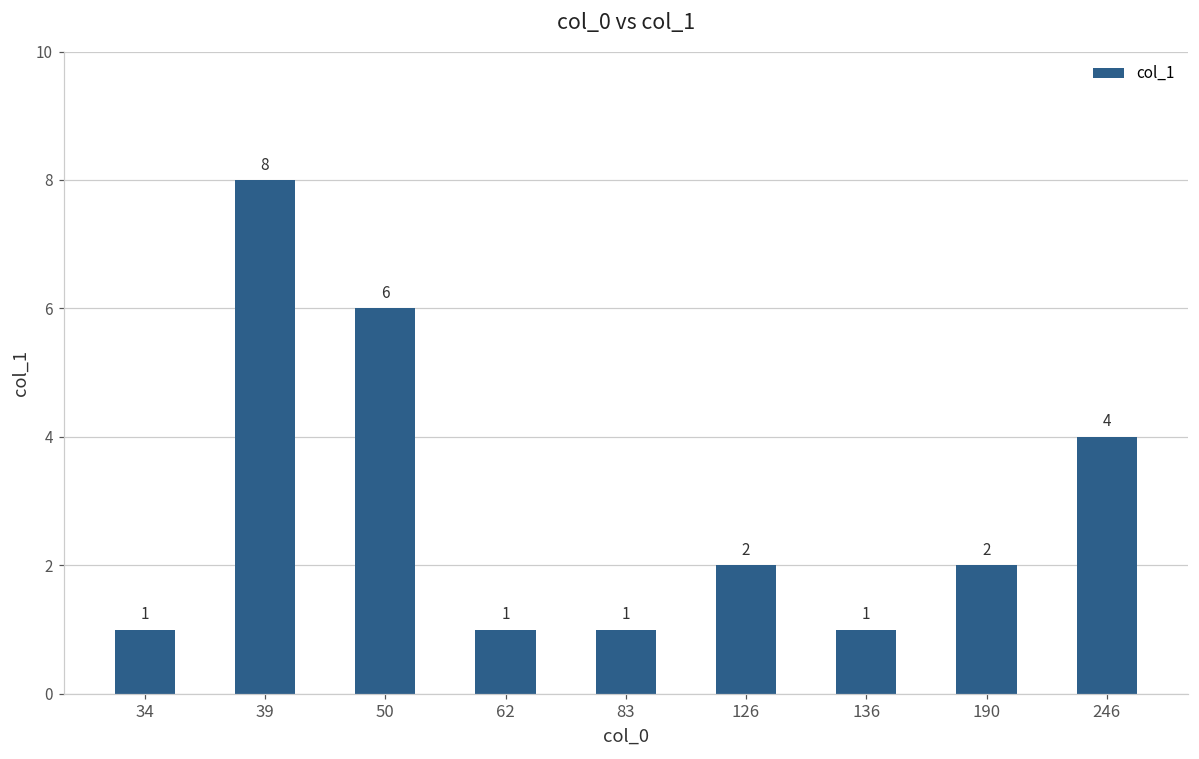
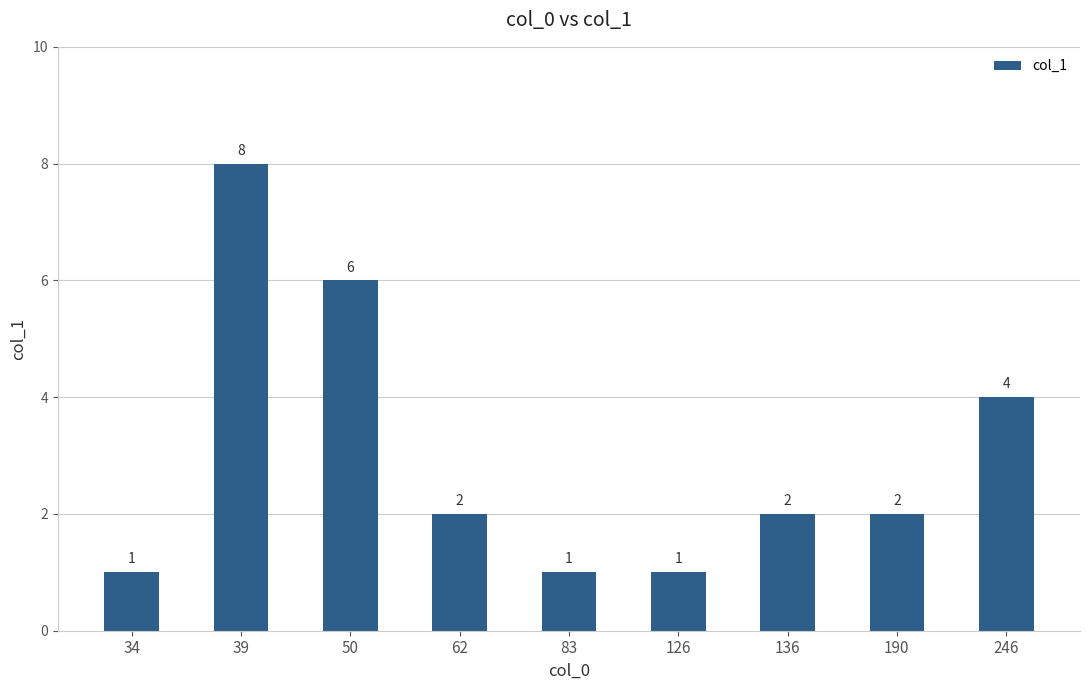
62: 1 -> 2
126: 2 -> 1
136: 1 -> 2
